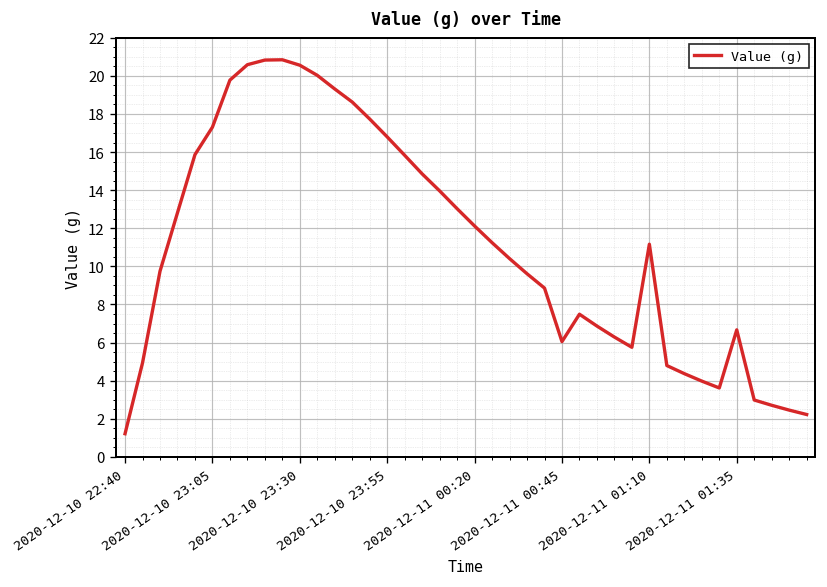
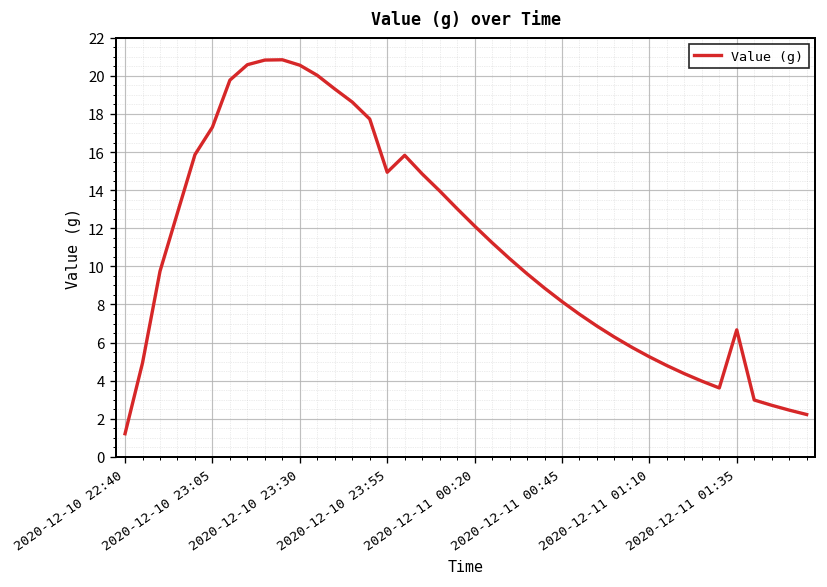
2020-12-10 23:55: 16.8 -> 14.9
2020-12-11 00:45: 6.1 -> 8.2
2020-12-11 01:10: 11.2 -> 5.3
